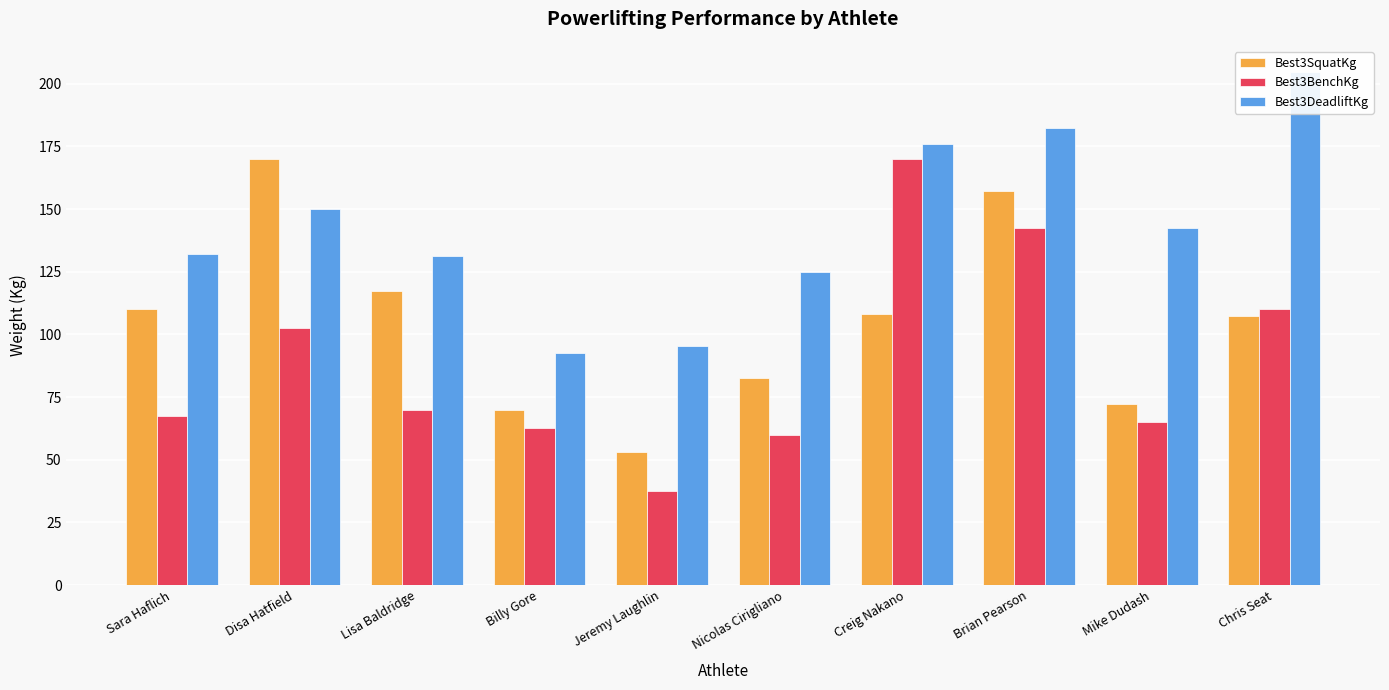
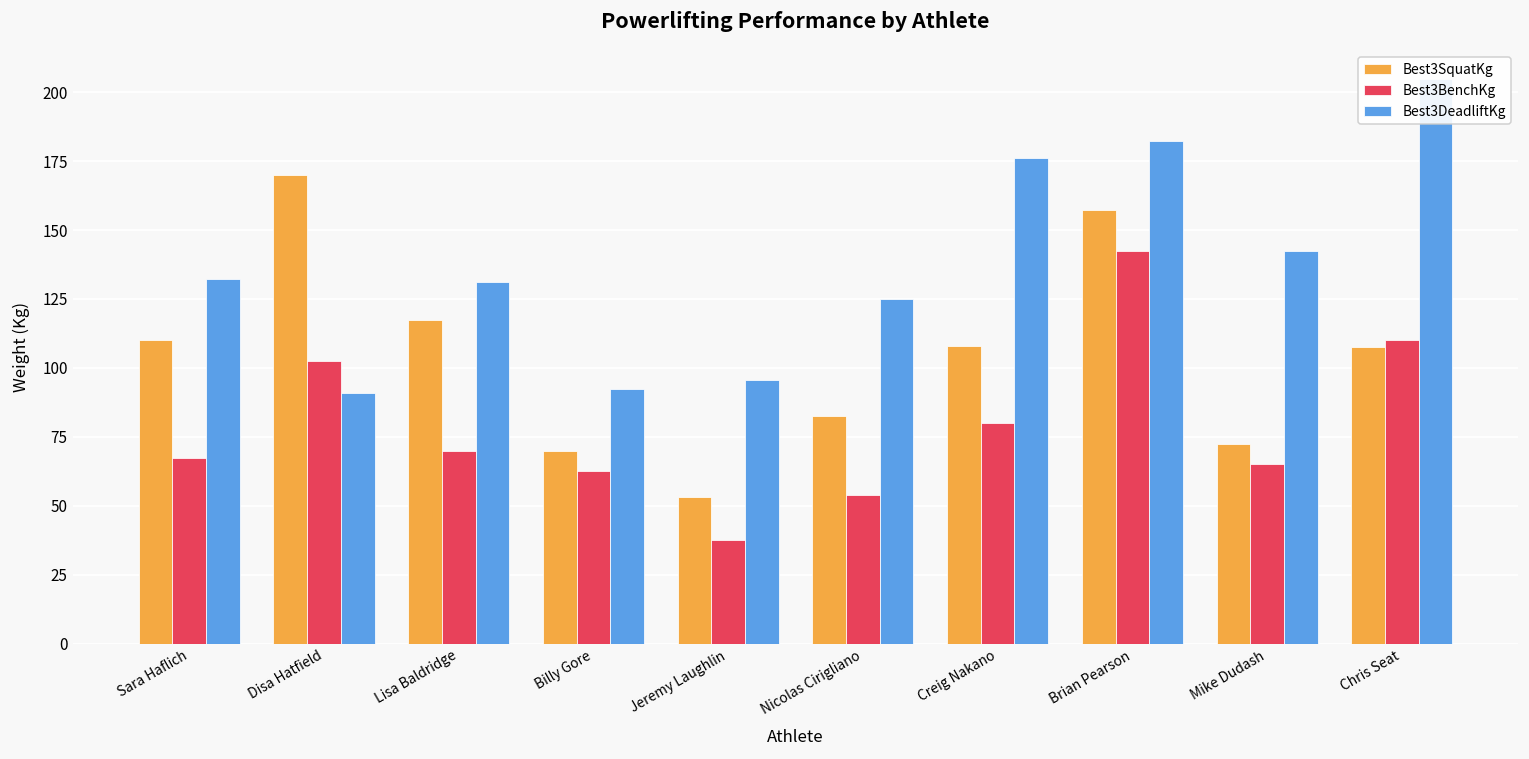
Best3DeadliftKg, Disa Hatfield: 150 -> 91
Best3BenchKg, Nicolas Cirigliano: 60 -> 54
Best3BenchKg, Creig Nakano: 170 -> 80
